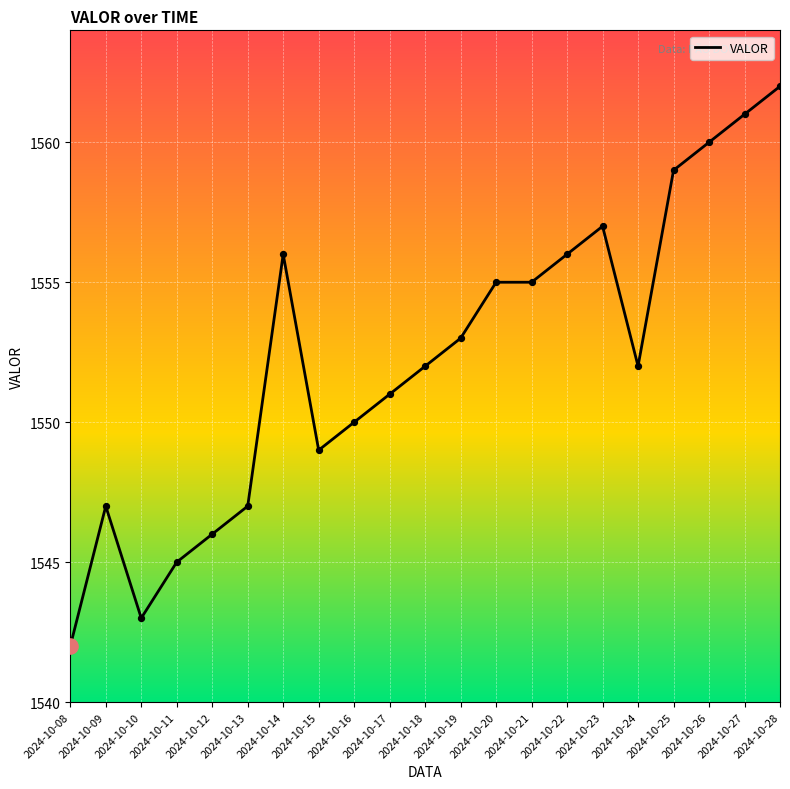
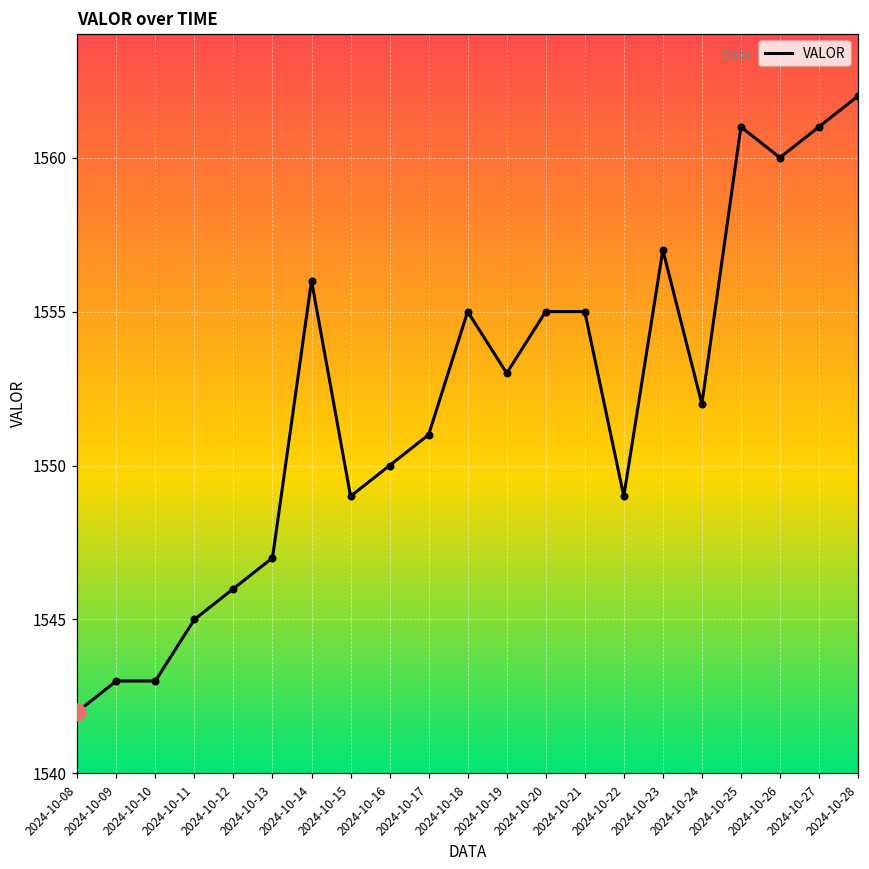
VALOR, 2024-10-09: 1547 -> 1543
VALOR, 2024-10-18: 1552 -> 1555
VALOR, 2024-10-22: 1556 -> 1549
VALOR, 2024-10-25: 1559 -> 1561
